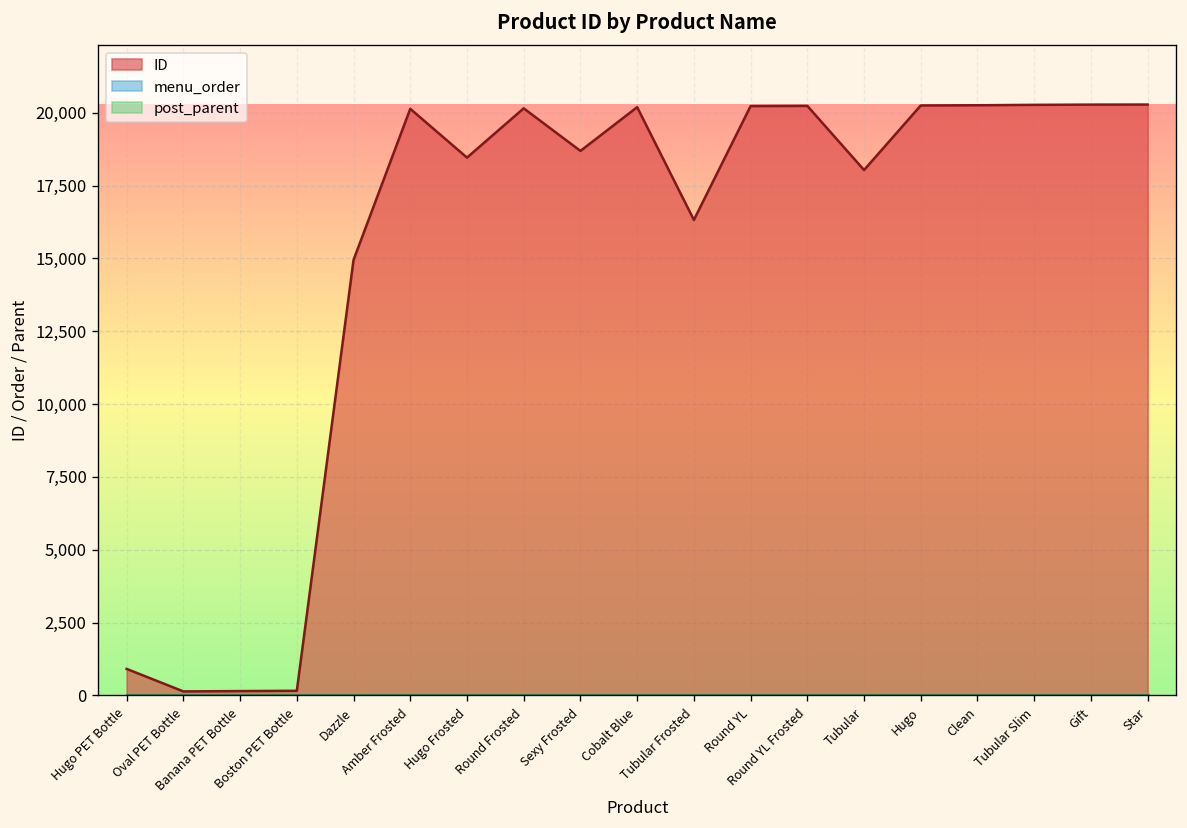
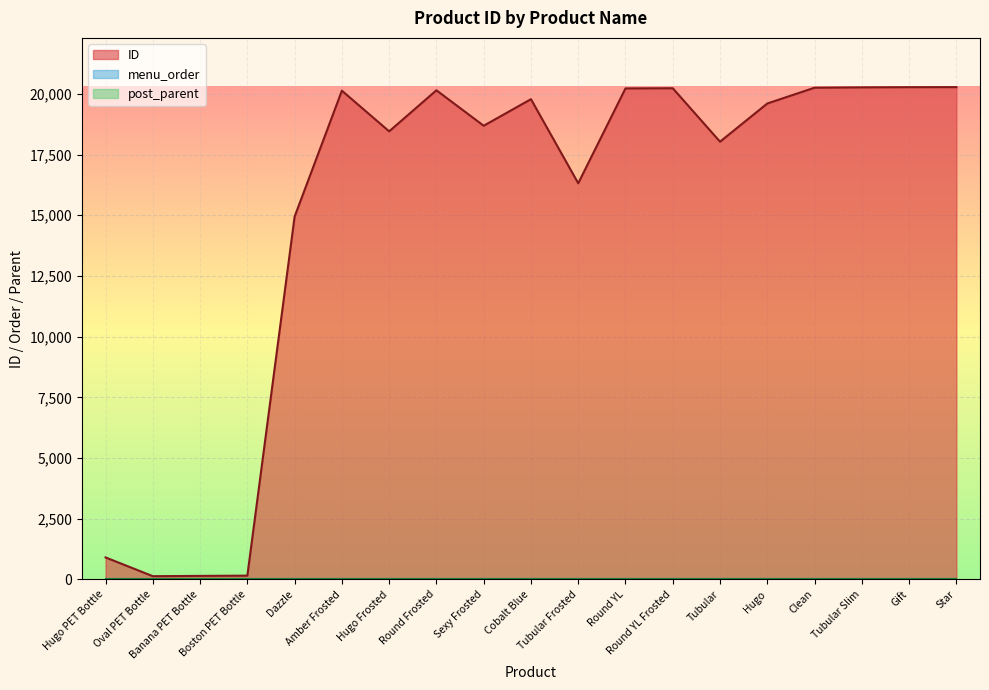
ID, Cobalt Blue: 20,200 -> 19,800
ID, Hugo: 20,200 -> 19,600
